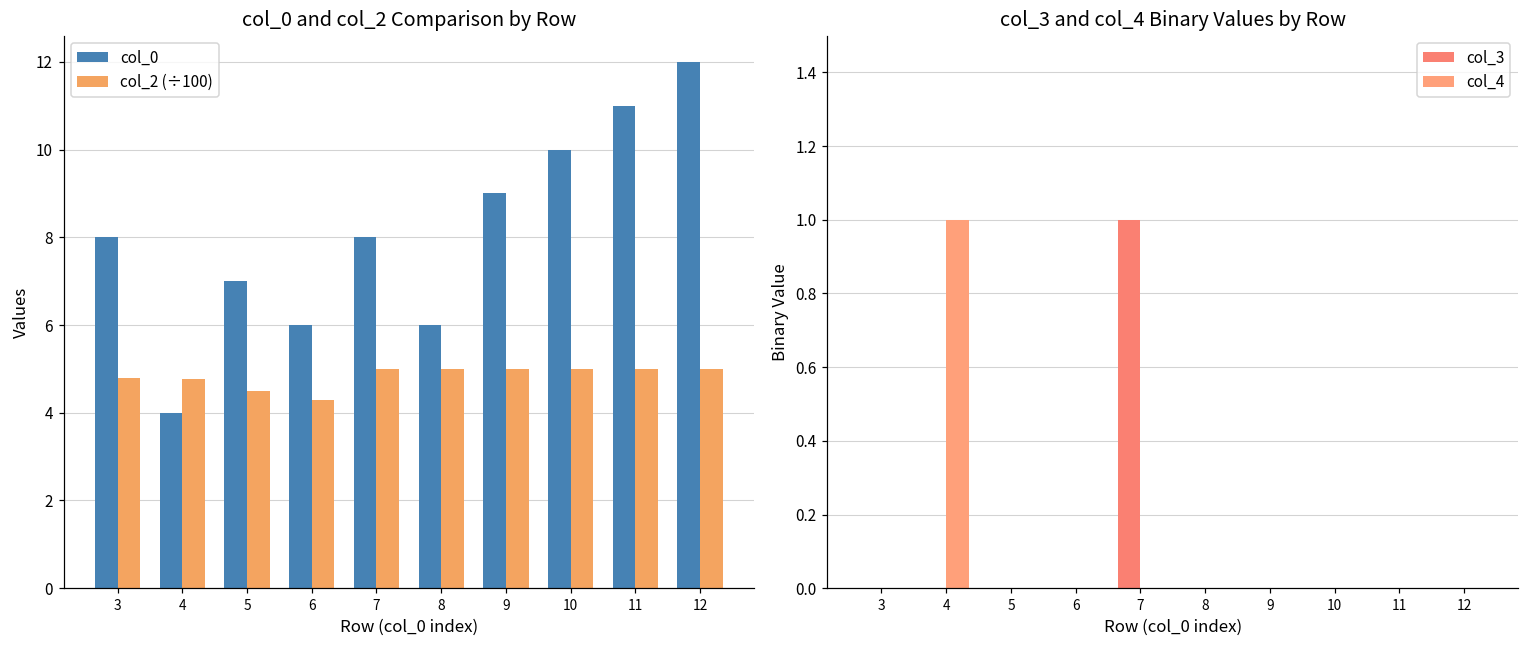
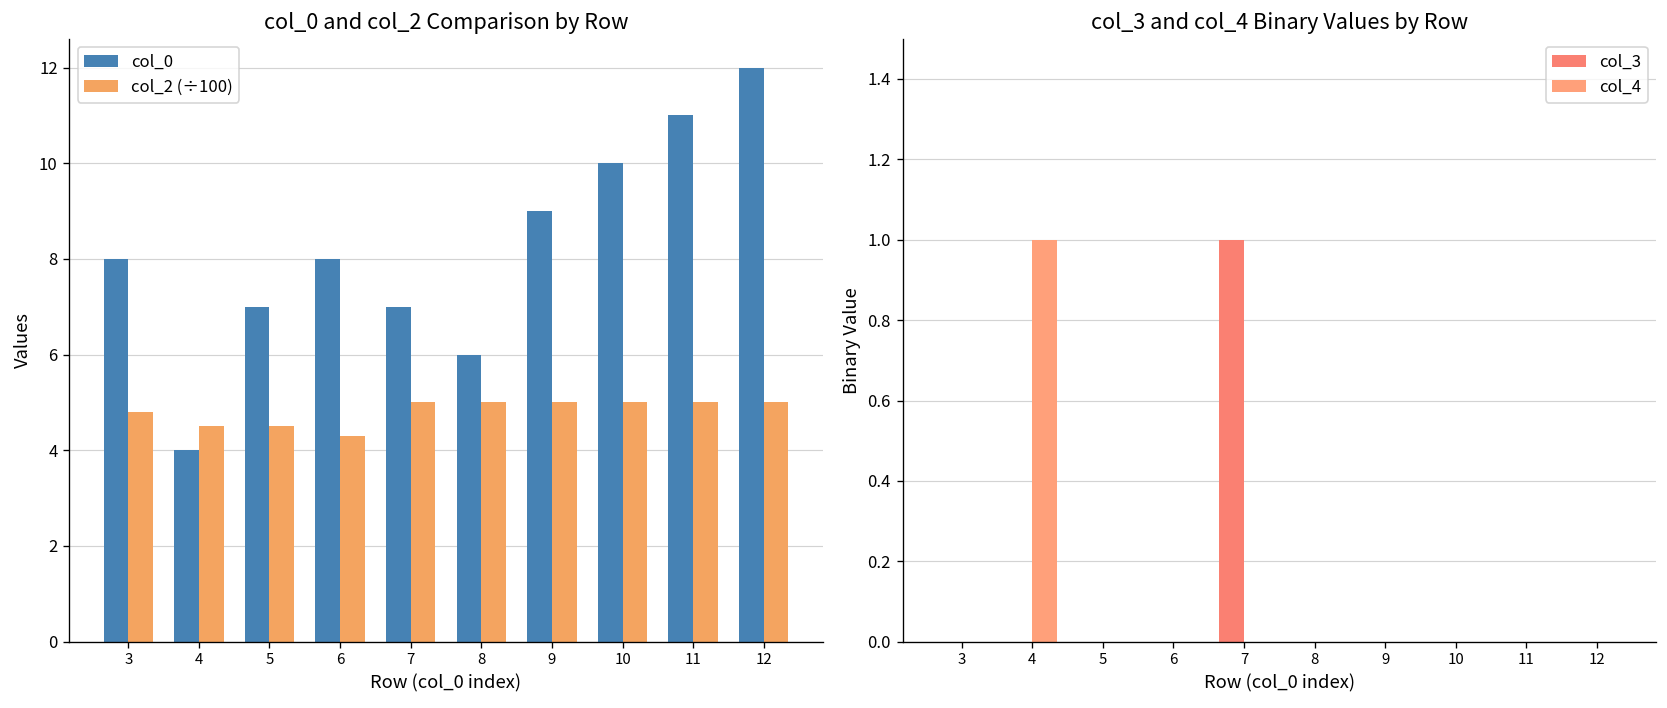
col_0 and col_2 Comparison by Row, col_2 (÷100), 4: 4.8 -> 4.5
col_0 and col_2 Comparison by Row, col_0, 6: 6 -> 8
col_0 and col_2 Comparison by Row, col_0, 7: 8 -> 7
